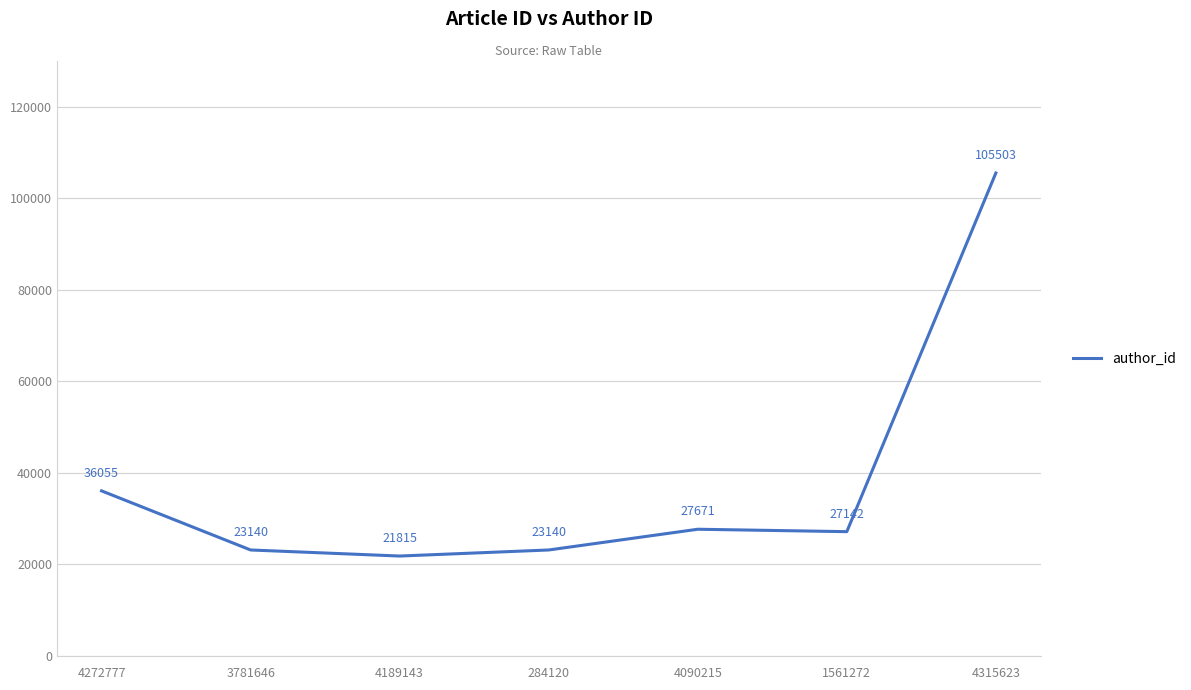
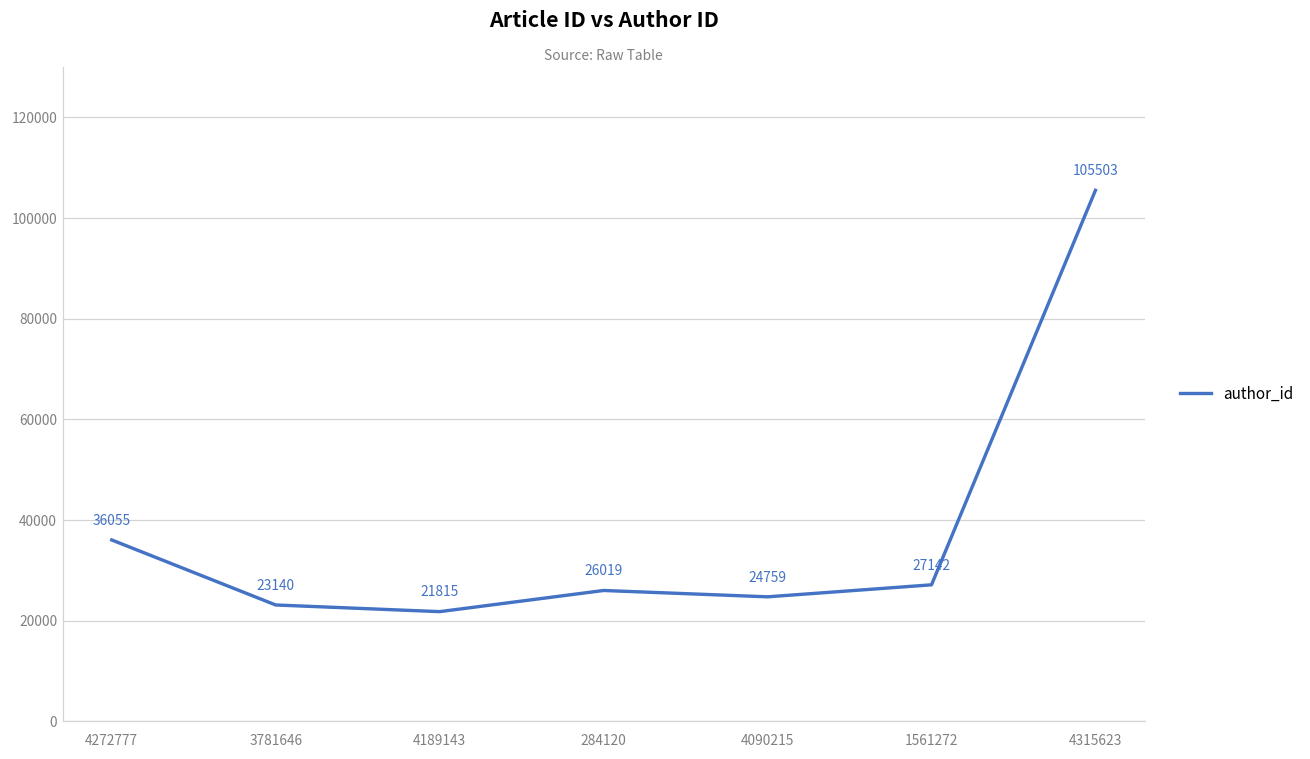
284120: 23140 -> 26019
4090215: 27671 -> 24759
